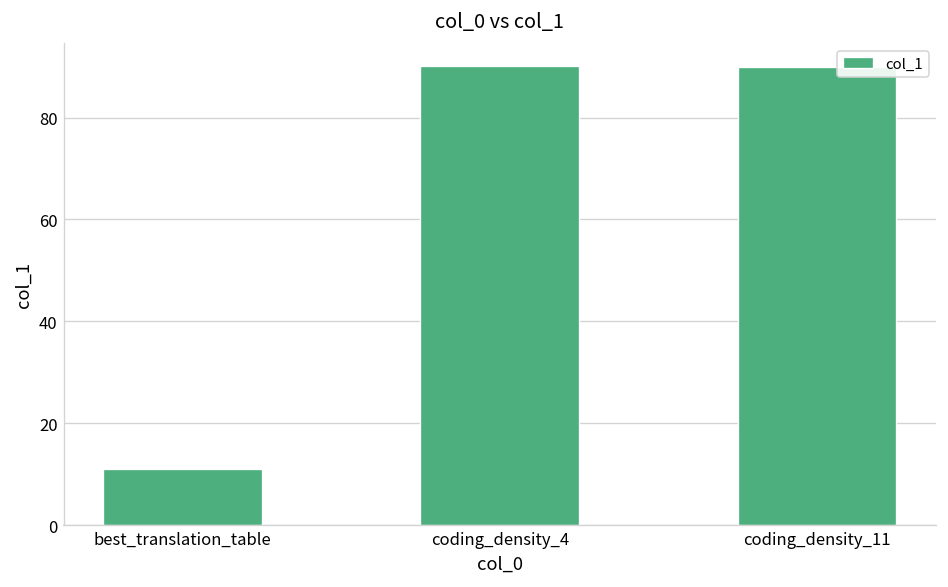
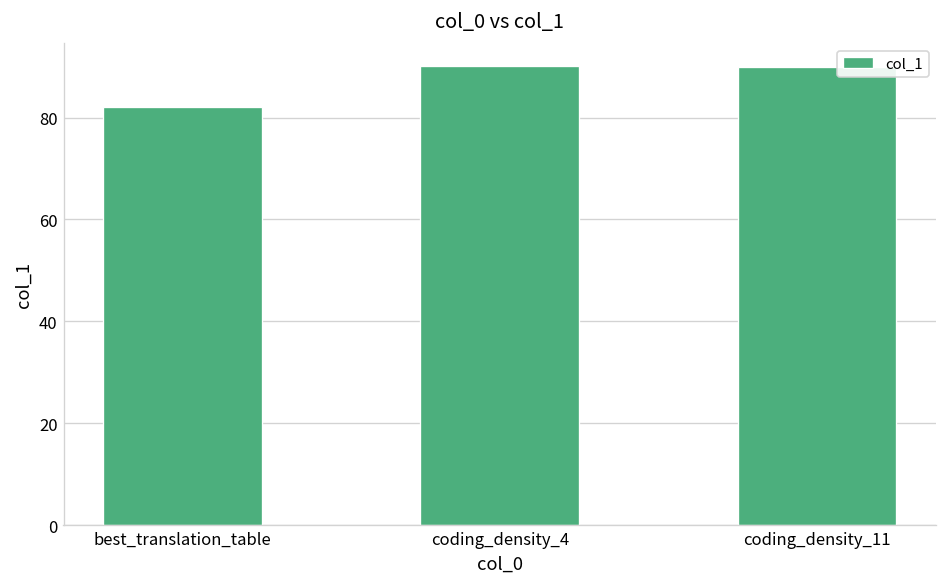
best_translation_table: 11 -> 82
